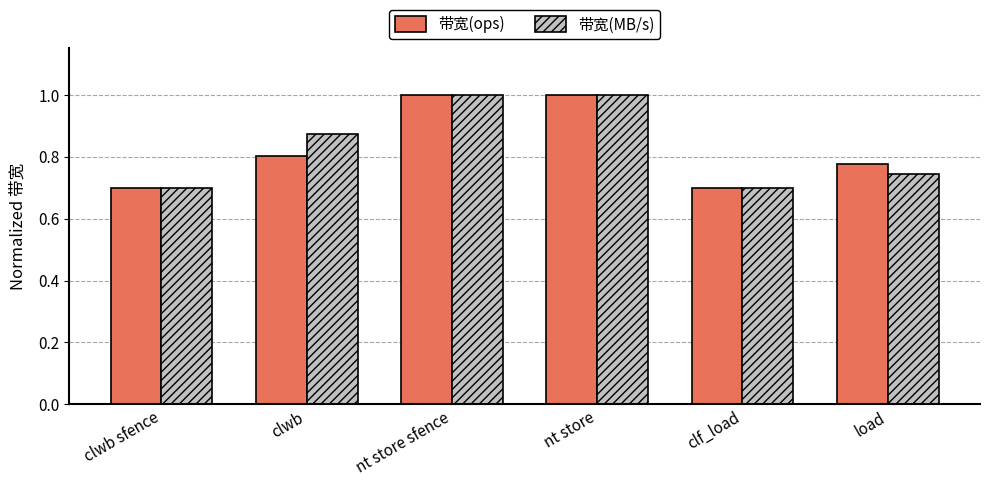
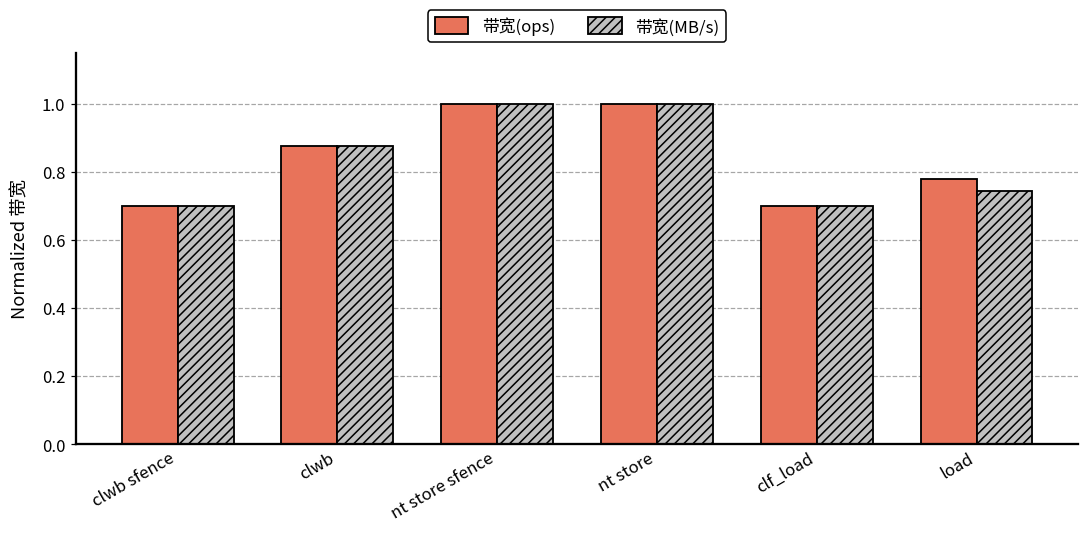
带宽(ops), clwb: 0.80 -> 0.88
